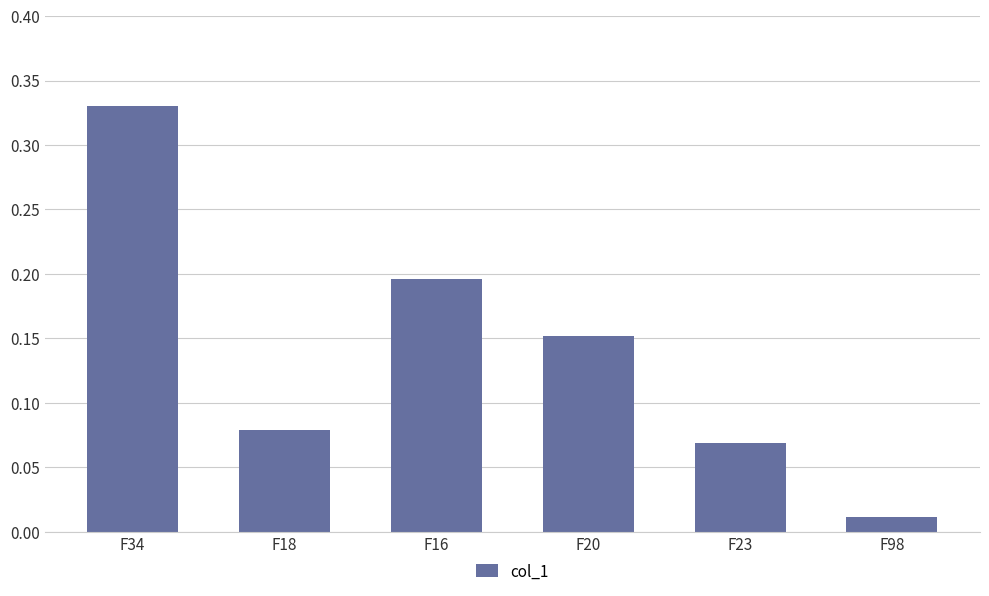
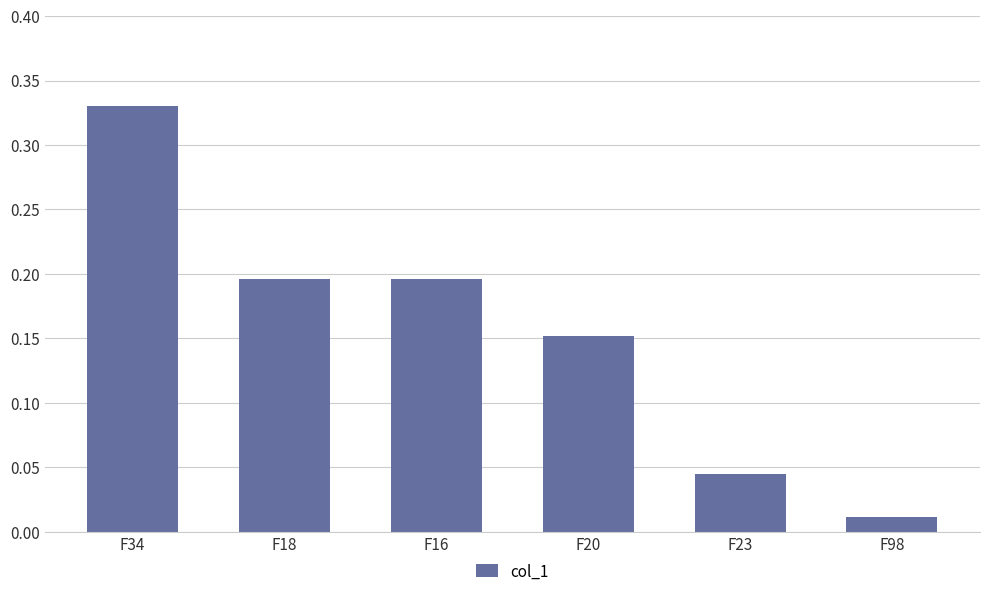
F18: 0.079 -> 0.196
F23: 0.069 -> 0.044
